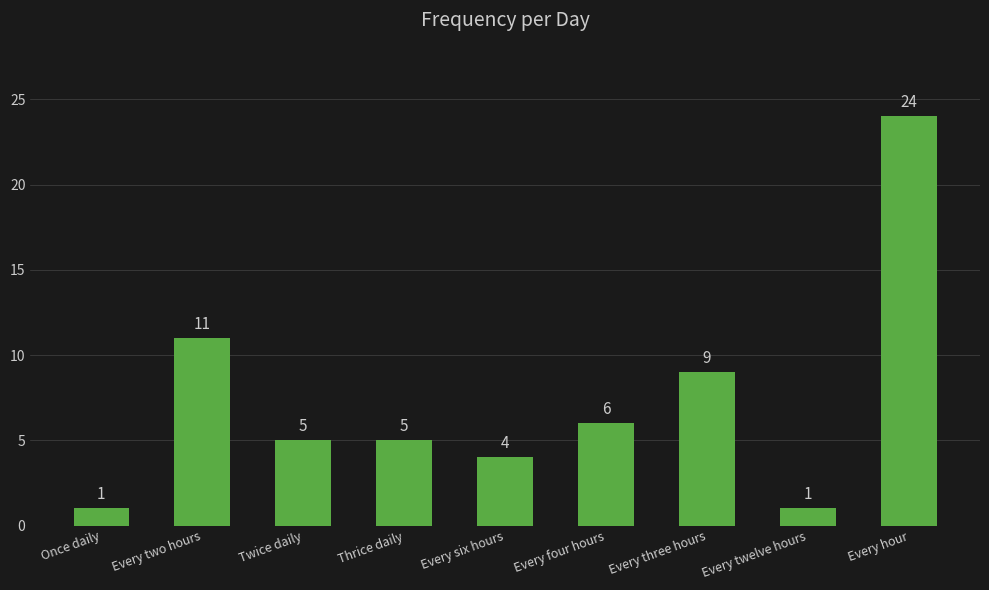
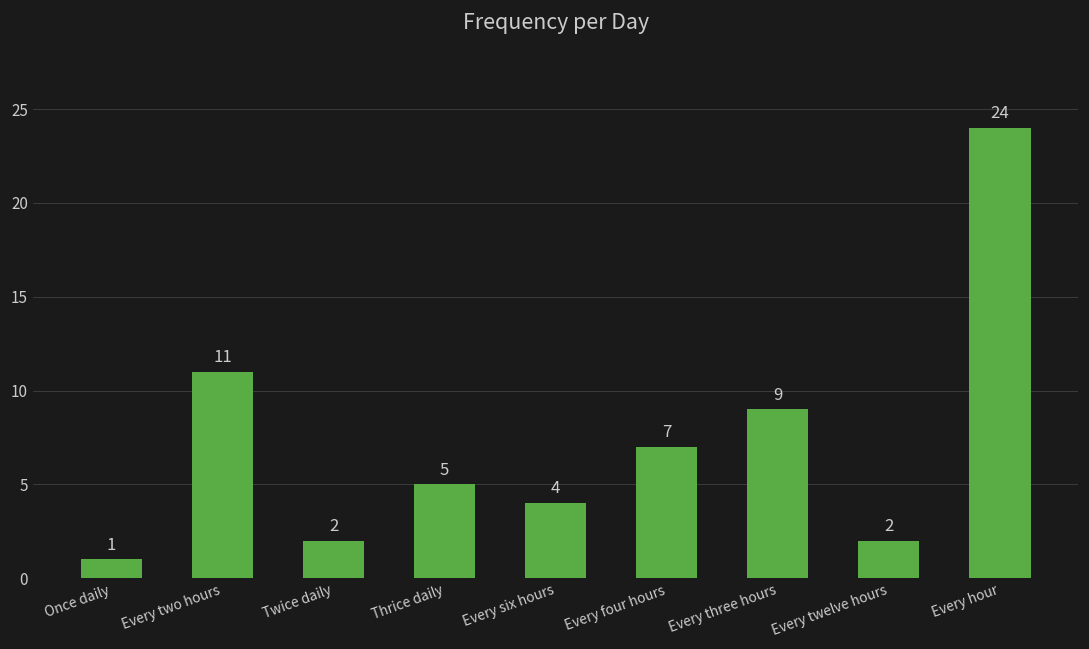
Twice daily: 5 -> 2
Every four hours: 6 -> 7
Every twelve hours: 1 -> 2
